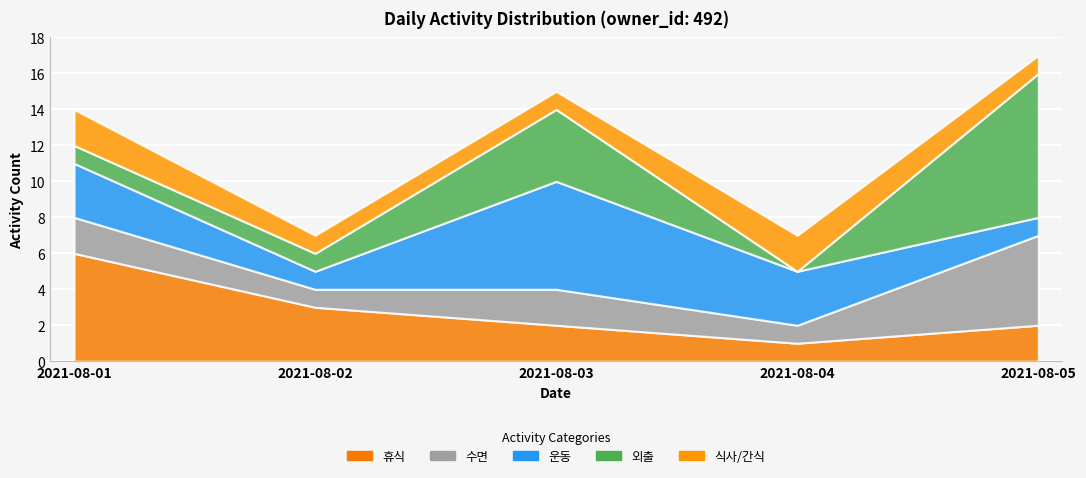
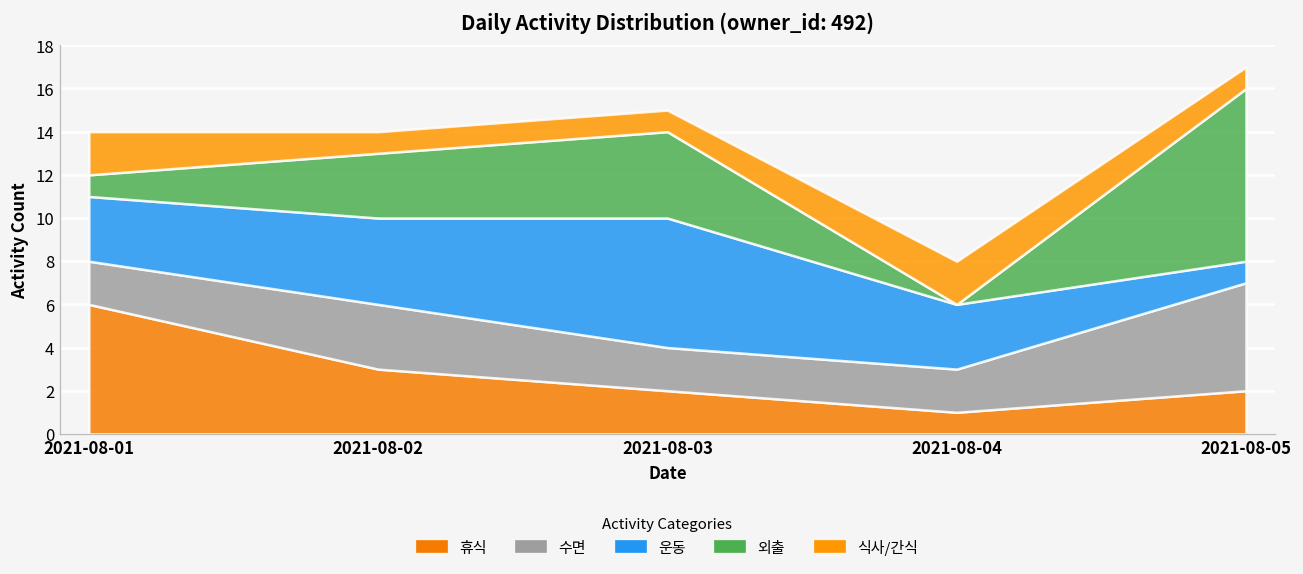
수면, 2021-08-02: 1 -> 3
운동, 2021-08-02: 1 -> 4
외출, 2021-08-02: 1 -> 3
수면, 2021-08-04: 1 -> 2
